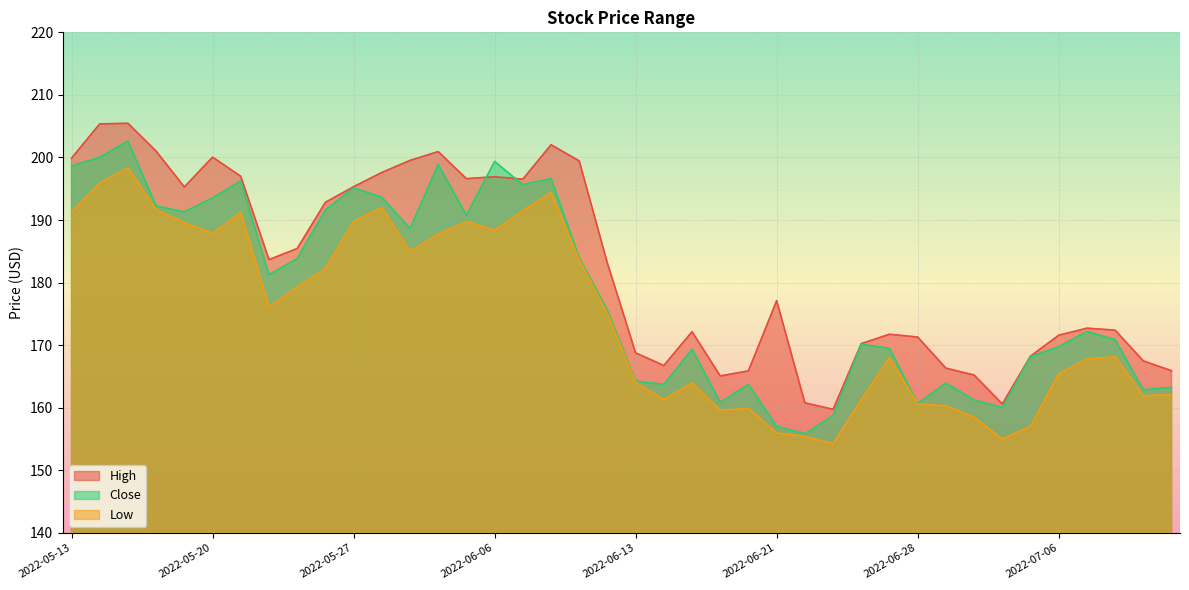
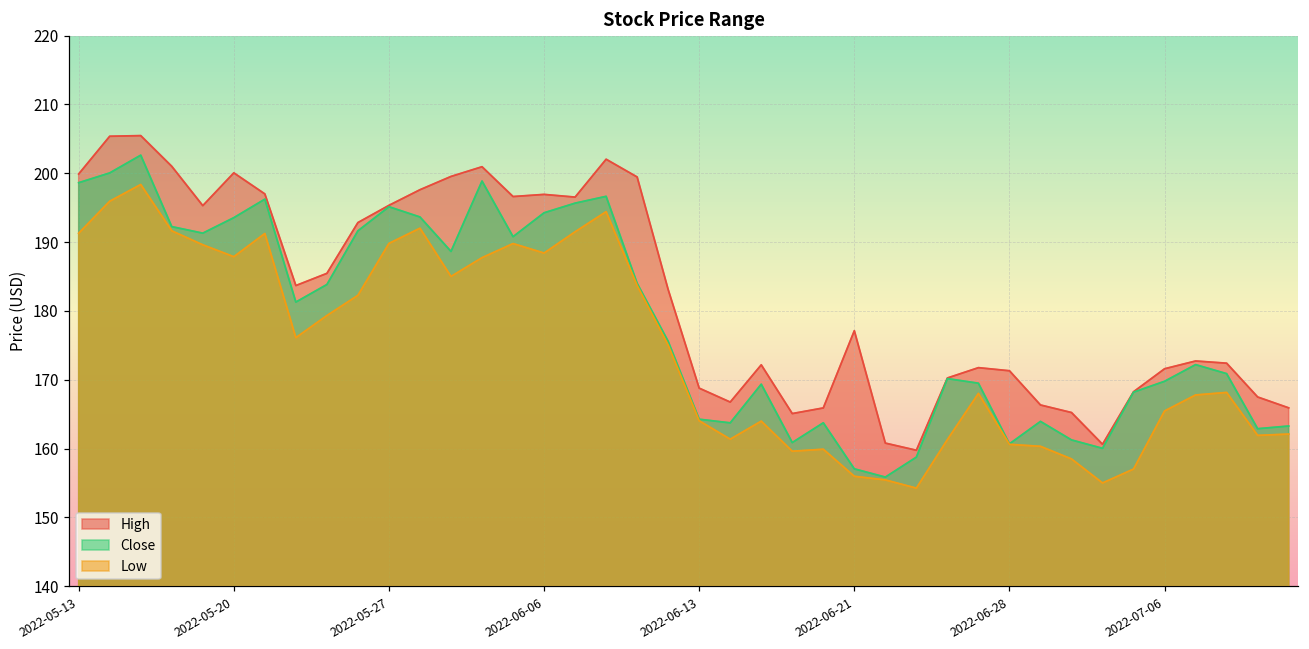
Close, 2022-06-06: 199 -> 194
